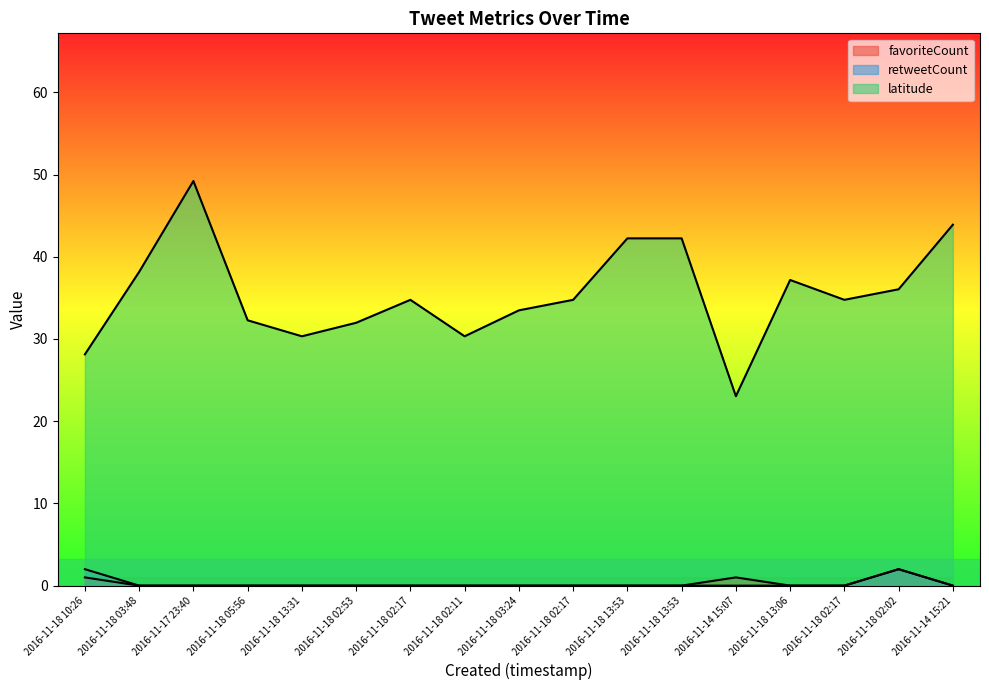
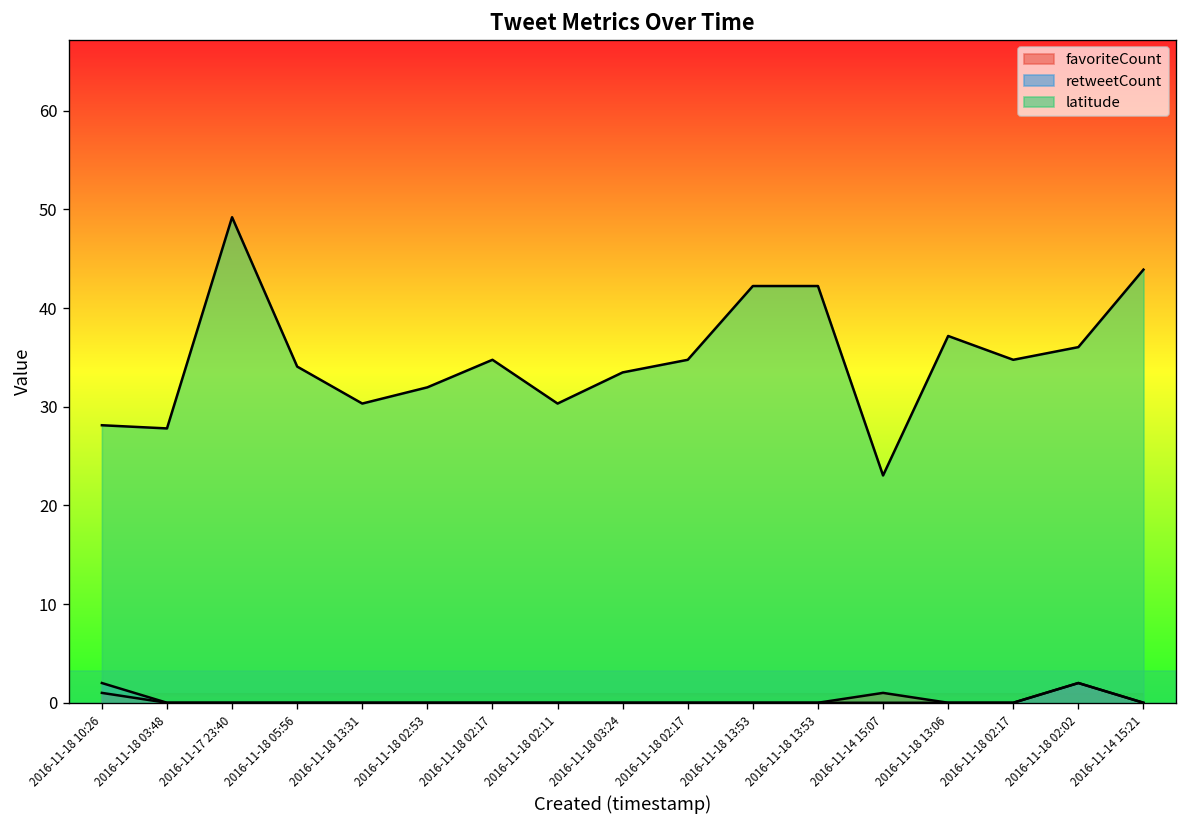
latitude, 2016-11-18 03:48: 38 -> 28
latitude, 2016-11-18 05:56: 32 -> 34
